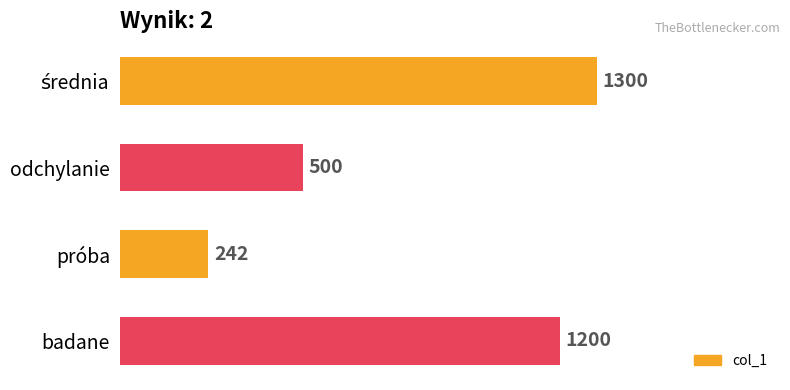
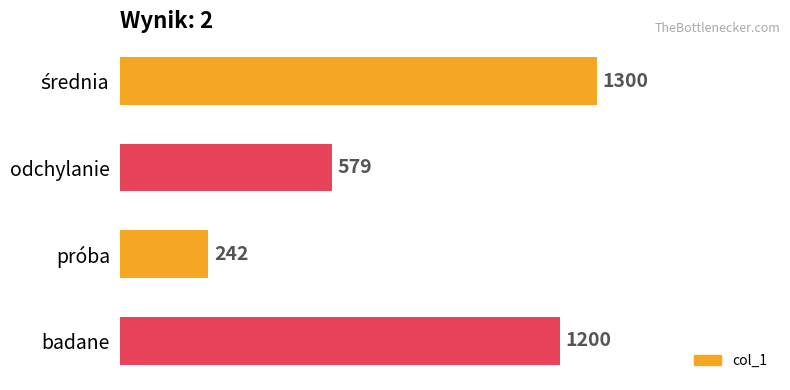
odchylanie: 500 -> 579
